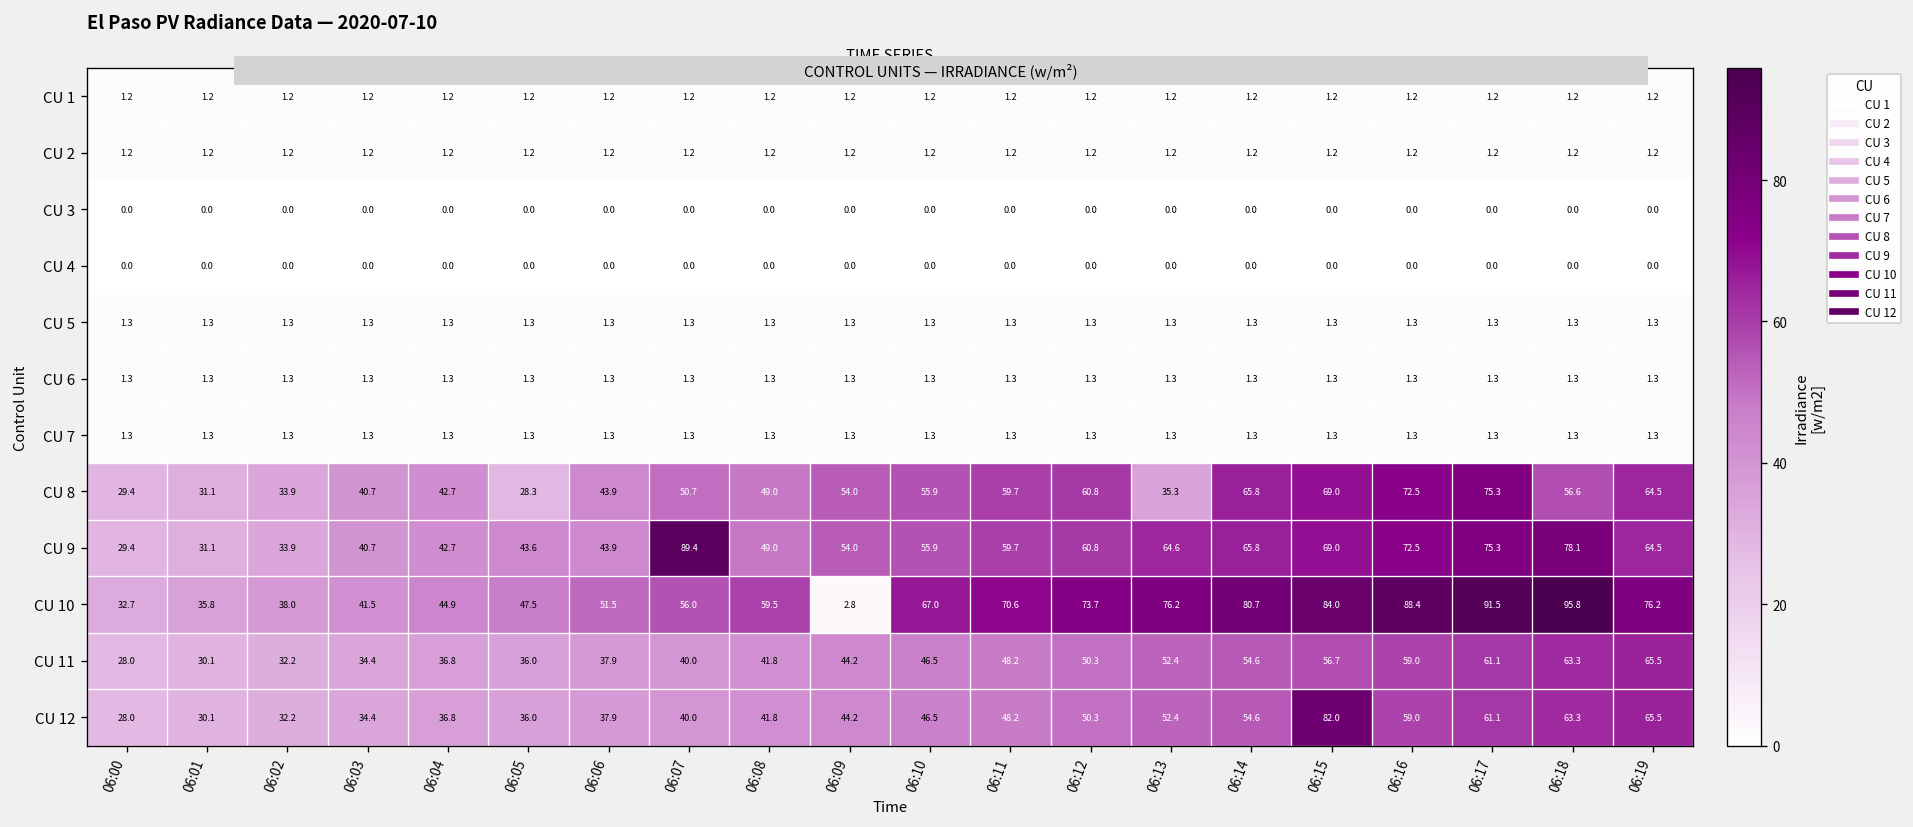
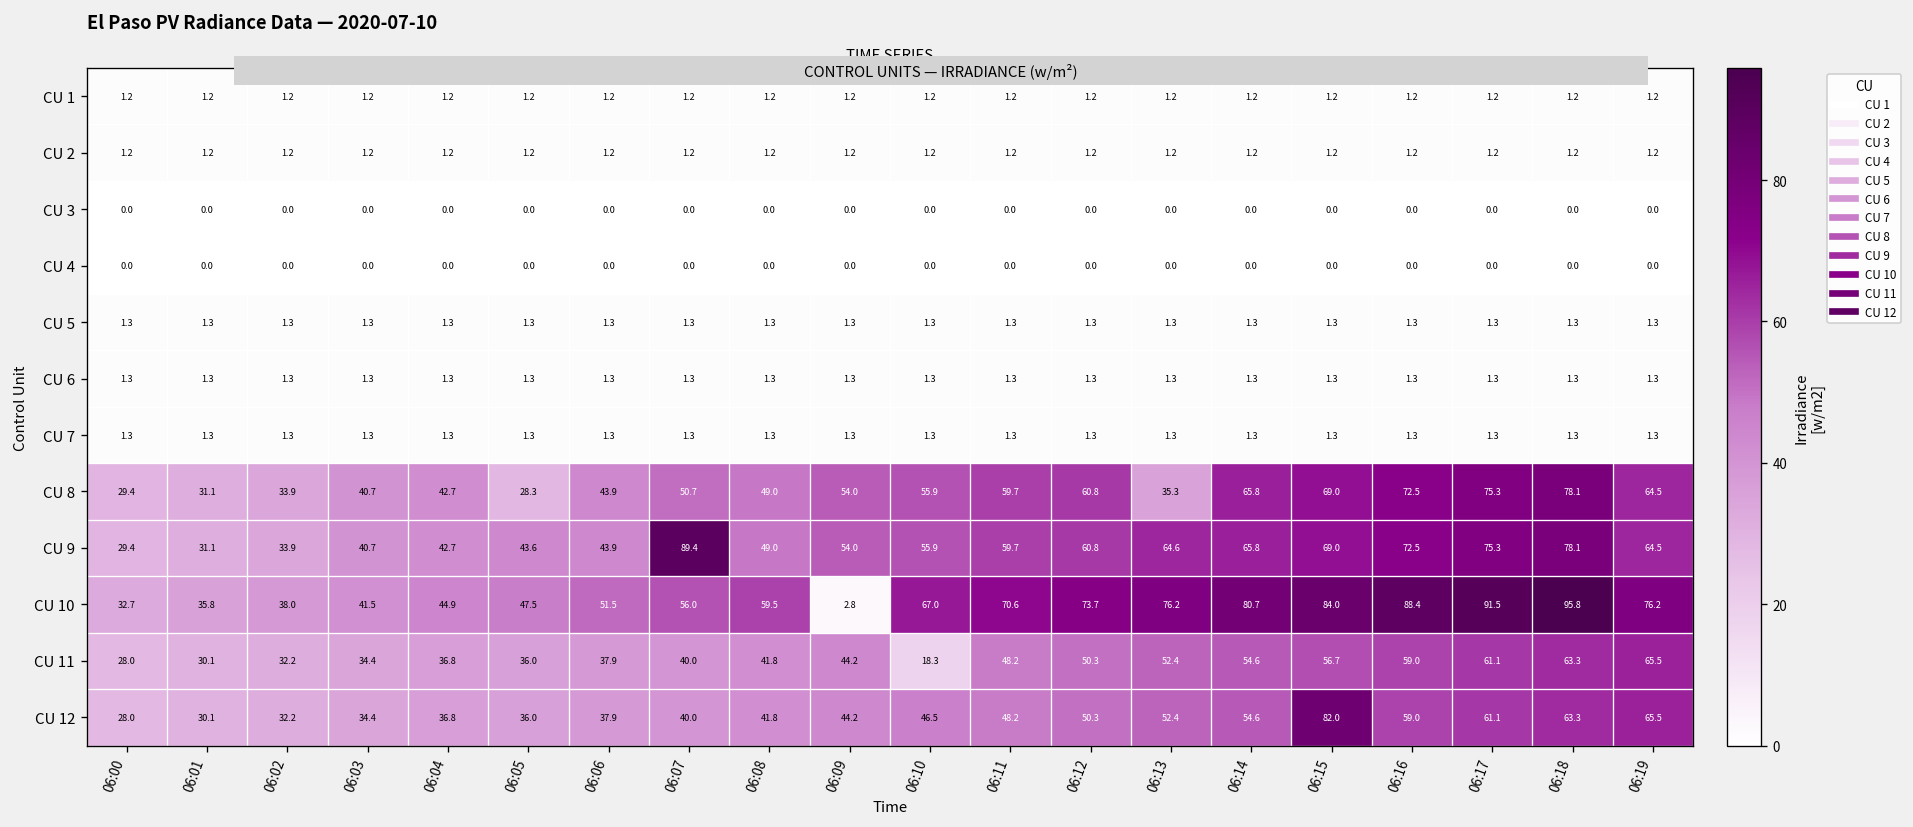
CU 8, 06:18: 56.6 -> 78.1
CU 11, 06:10: 46.5 -> 18.3
